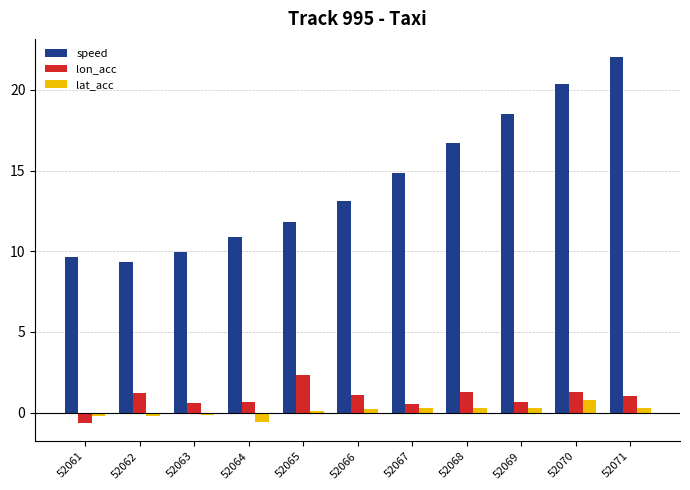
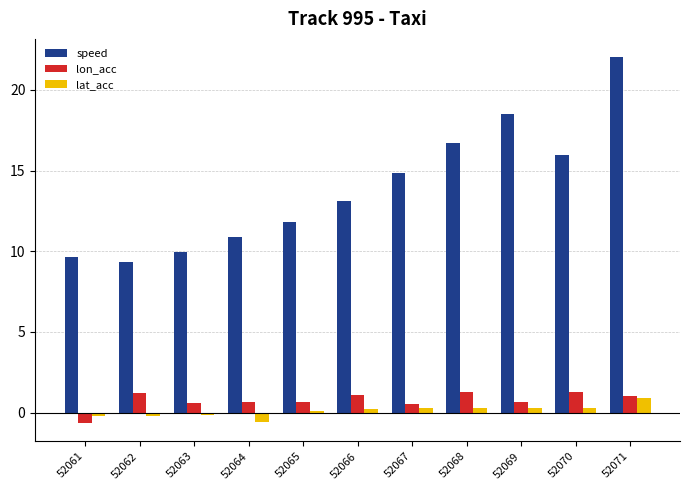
lon_acc, 52065: 2.3 -> 0.7
speed, 52070: 20.4 -> 16.0
lat_acc, 52070: 0.8 -> 0.3
lat_acc, 52071: 0.3 -> 0.9
